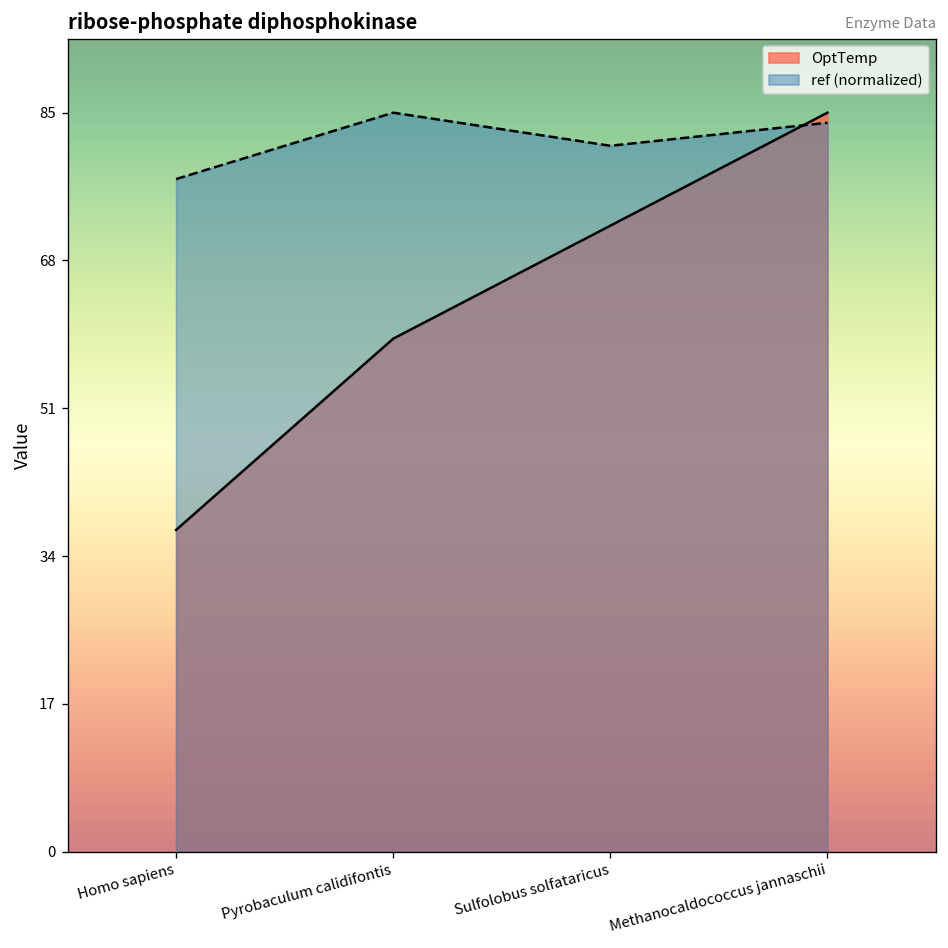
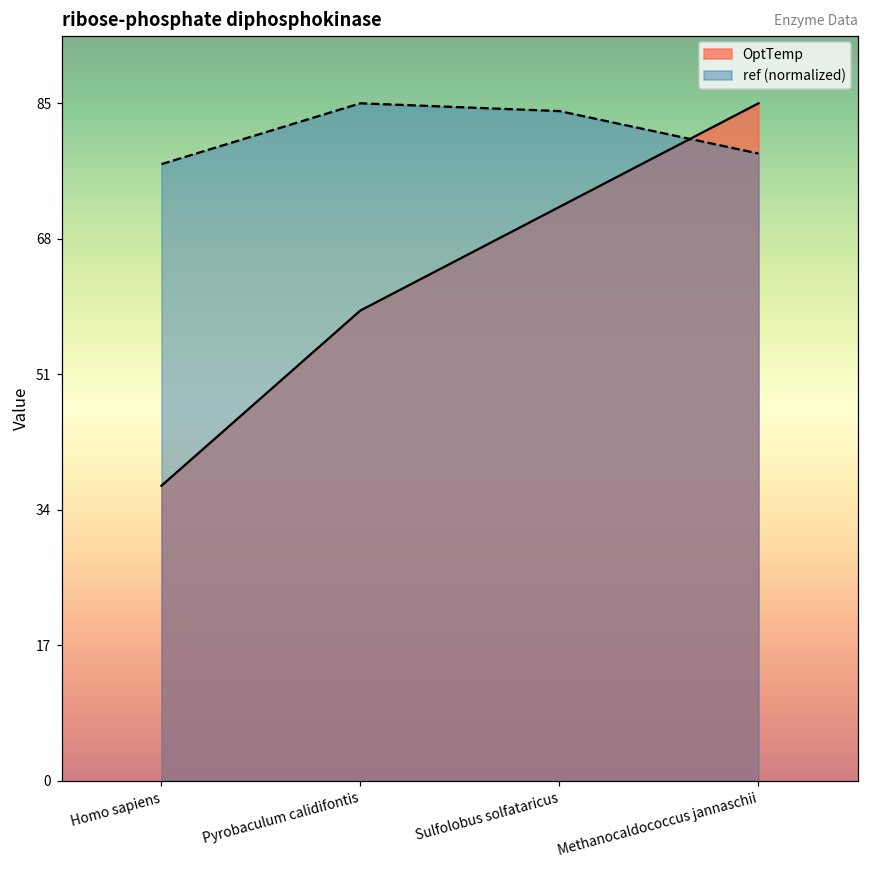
ref (normalized), Sulfolobus solfataricus: 81 -> 84
ref (normalized), Methanocaldococcus jannaschii: 84 -> 79
